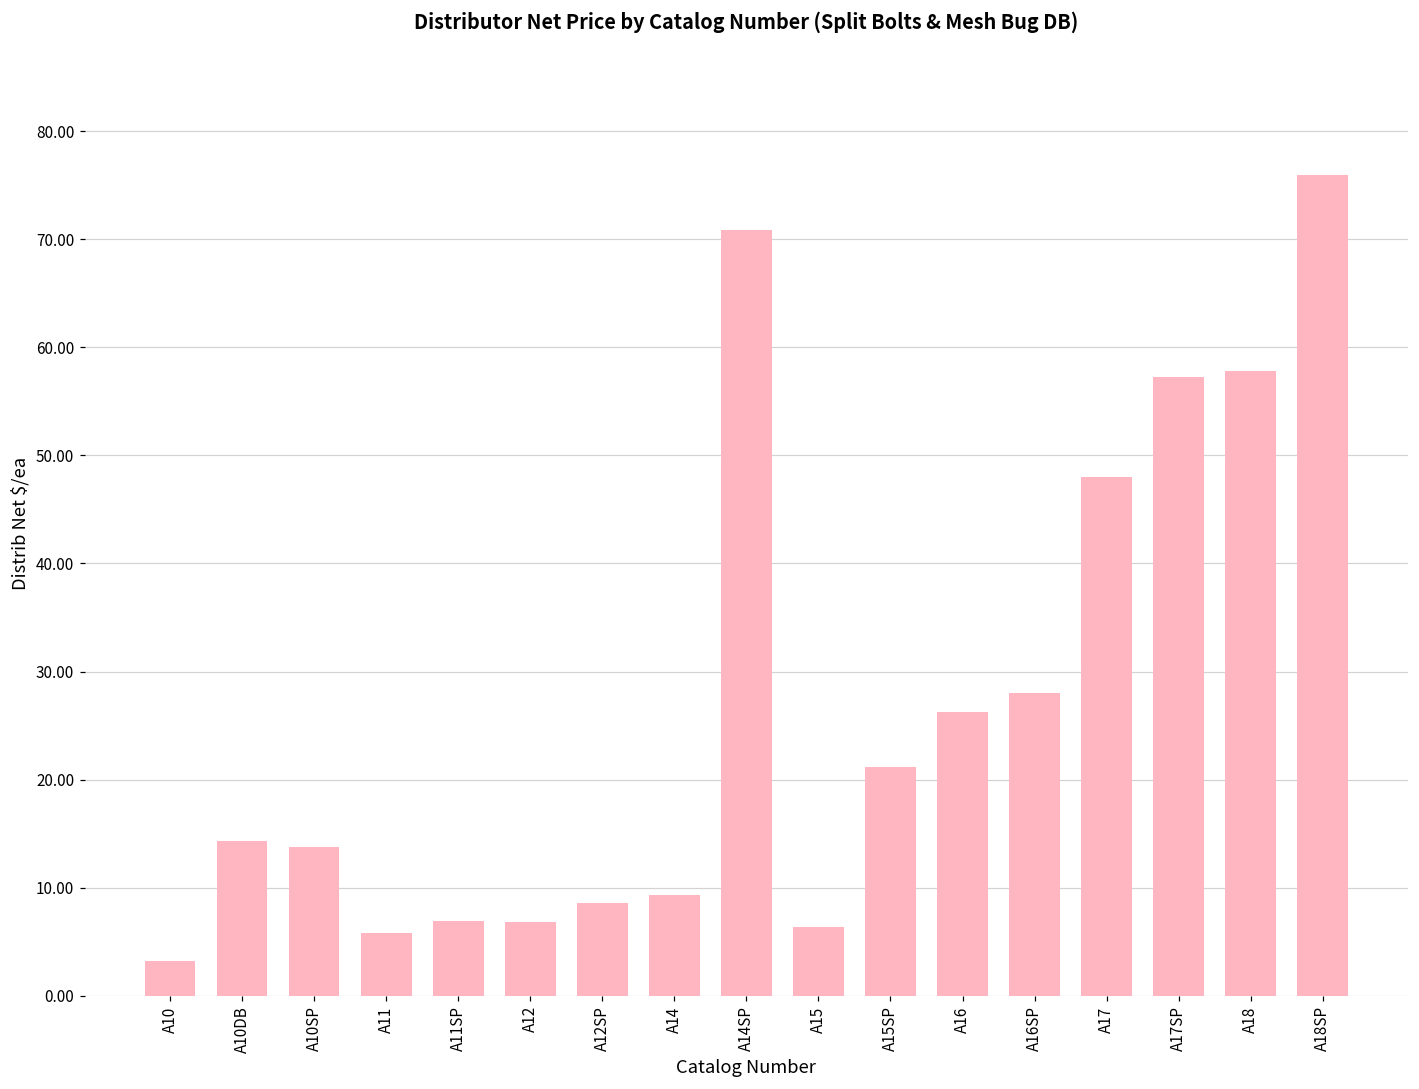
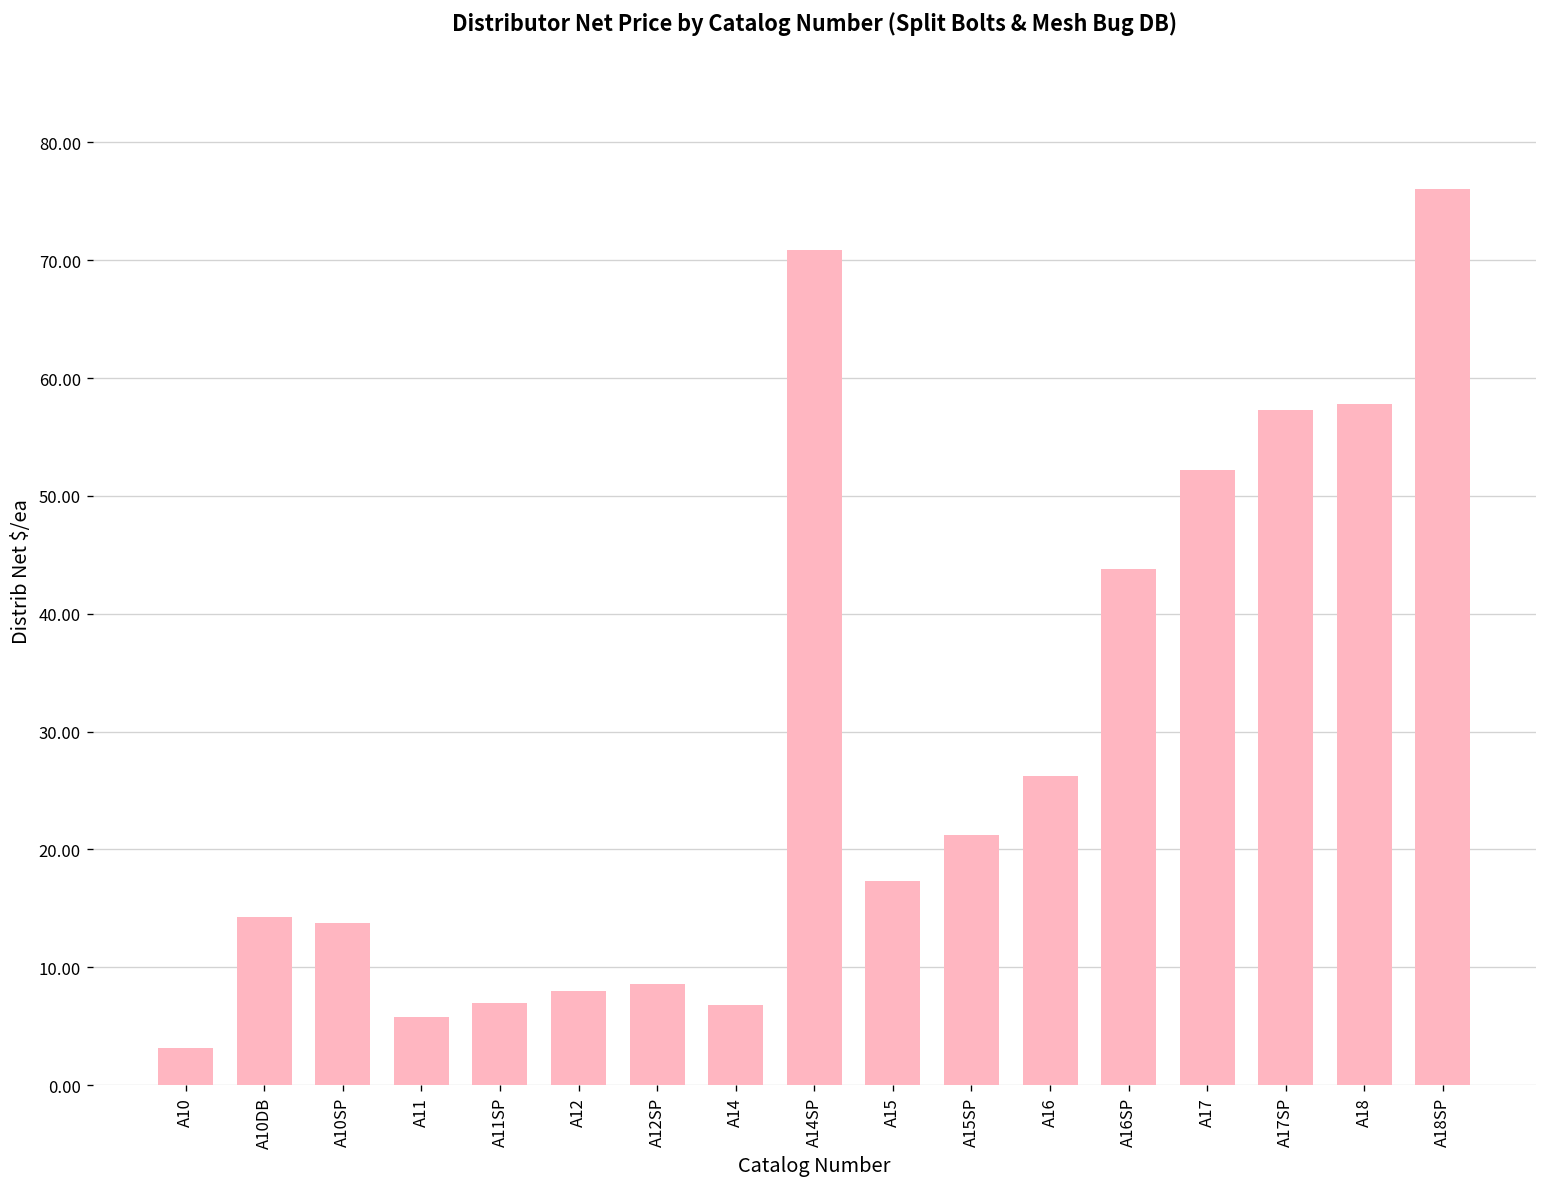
A12: 7 -> 8
A14: 9 -> 7
A15: 6 -> 17
A16SP: 28 -> 44
A17: 48 -> 52
